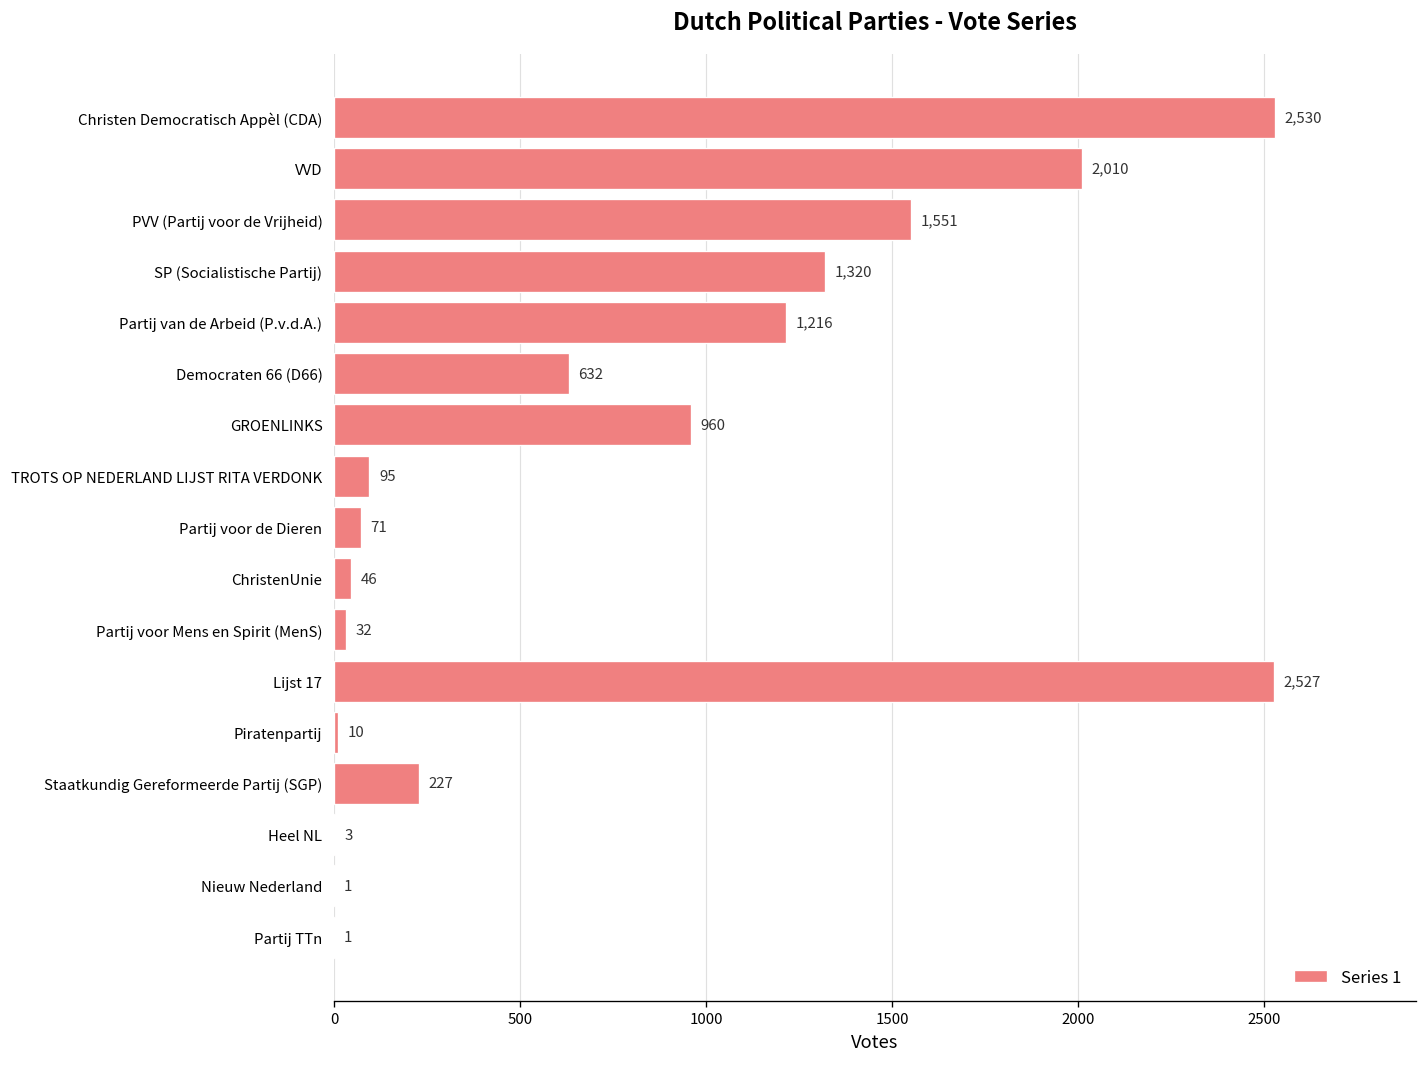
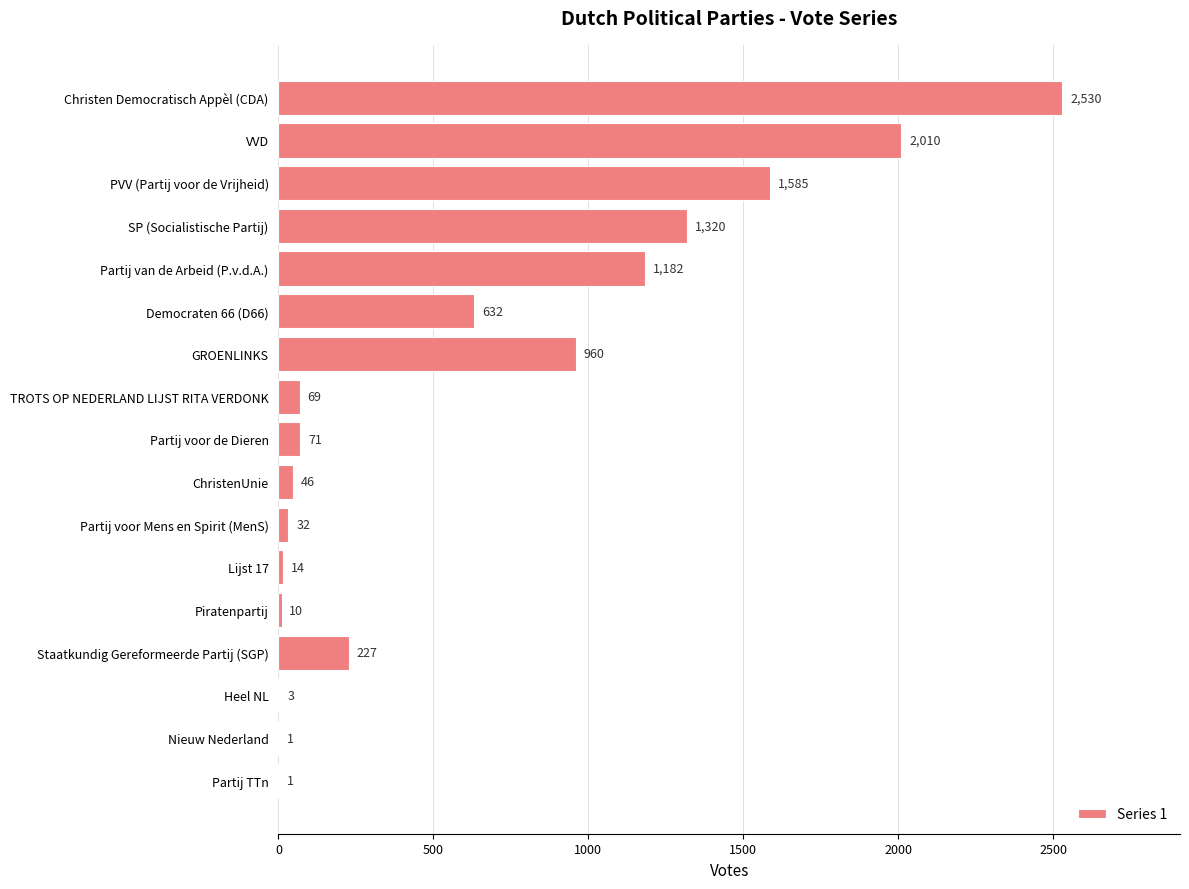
PVV (Partij voor de Vrijheid): 1,551 -> 1,585
Partij van de Arbeid (P.v.d.A.): 1,216 -> 1,182
TROTS OP NEDERLAND LIJST RITA VERDONK: 95 -> 69
Lijst 17: 2,527 -> 14
